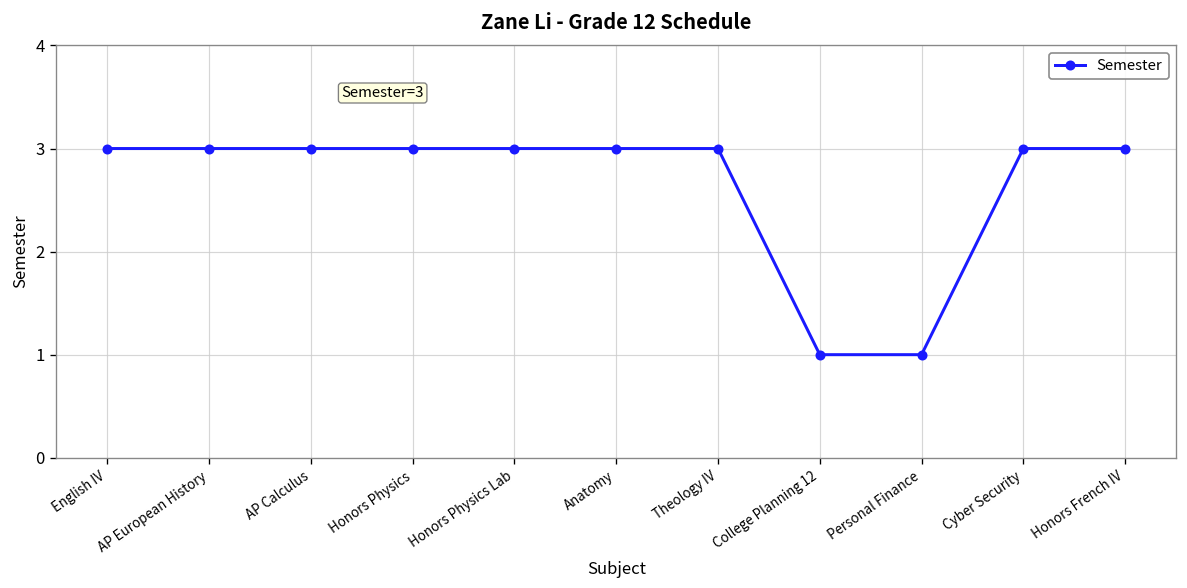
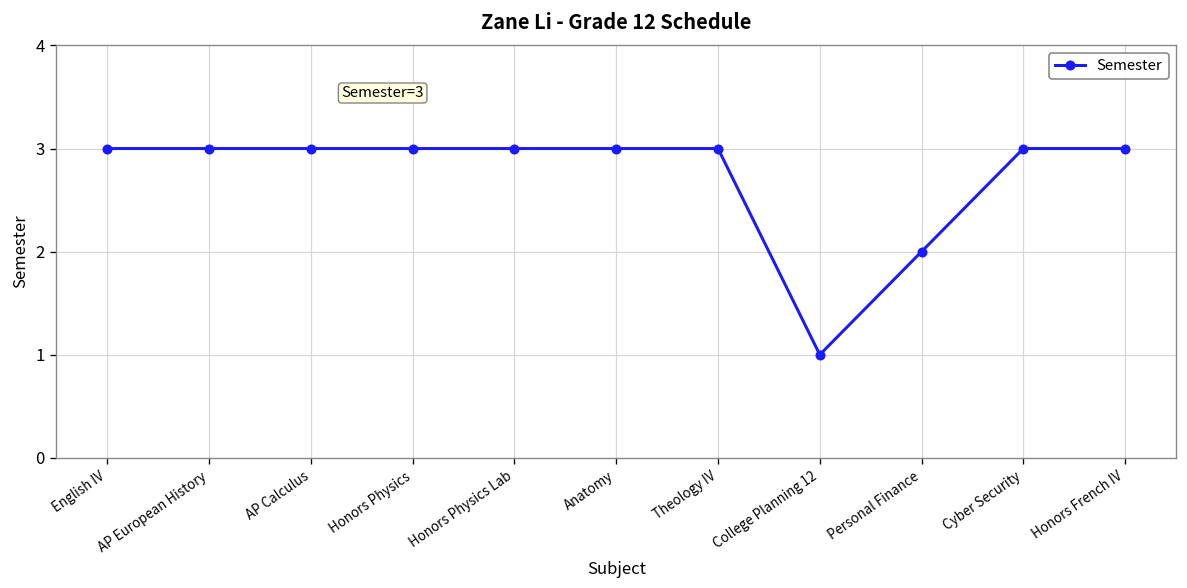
Personal Finance: 1 -> 2
